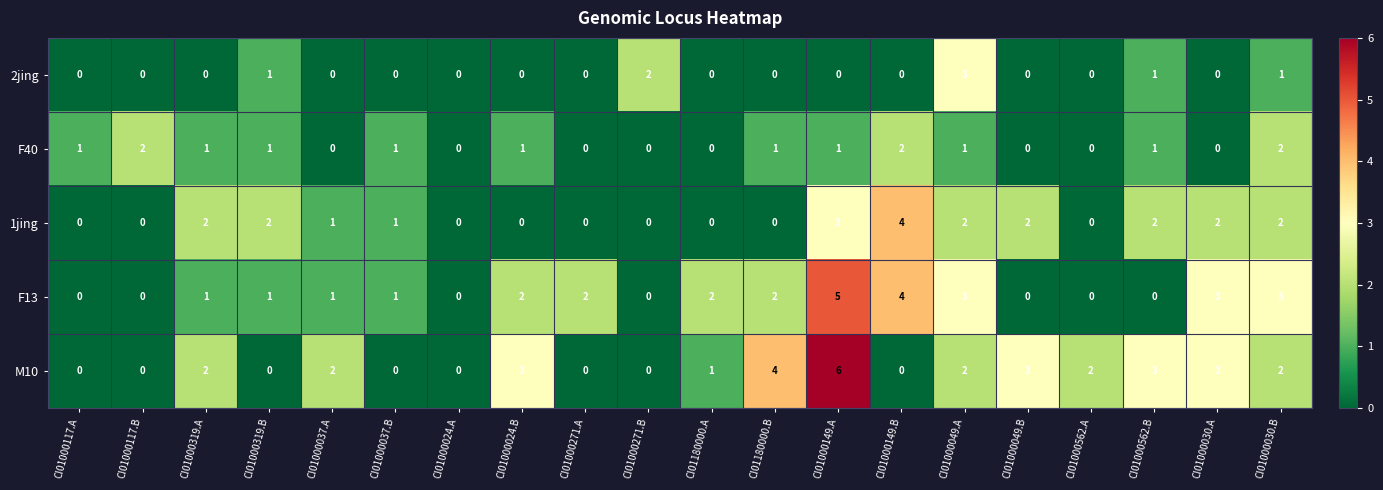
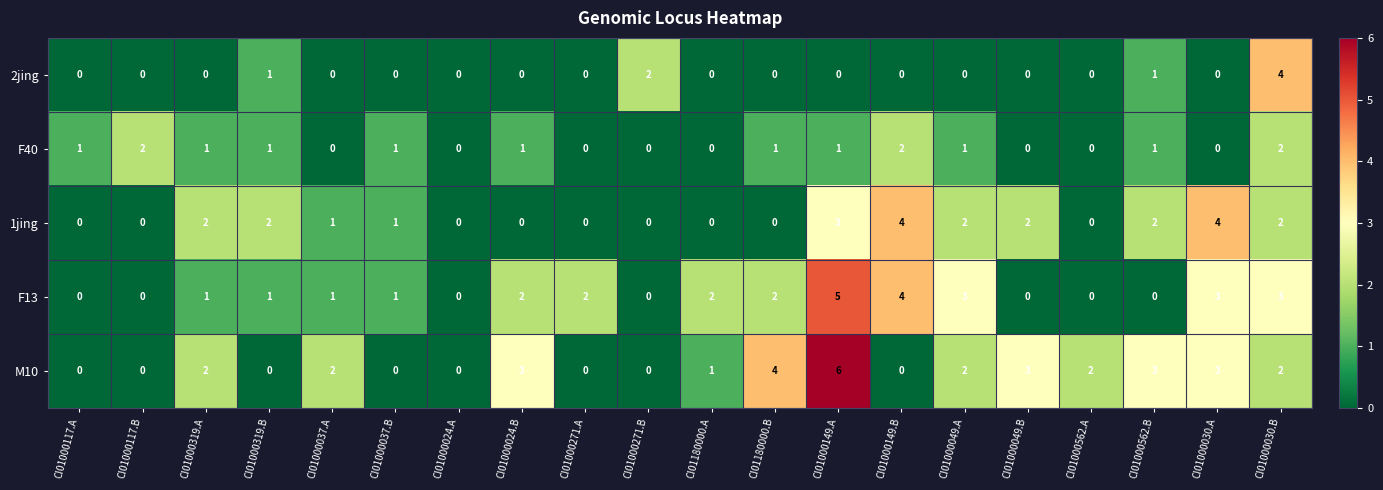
2jing, CI01000049.A: 3 -> 0
2jing, CI01000030.B: 1 -> 4
1jing, CI01000030.A: 2 -> 4
